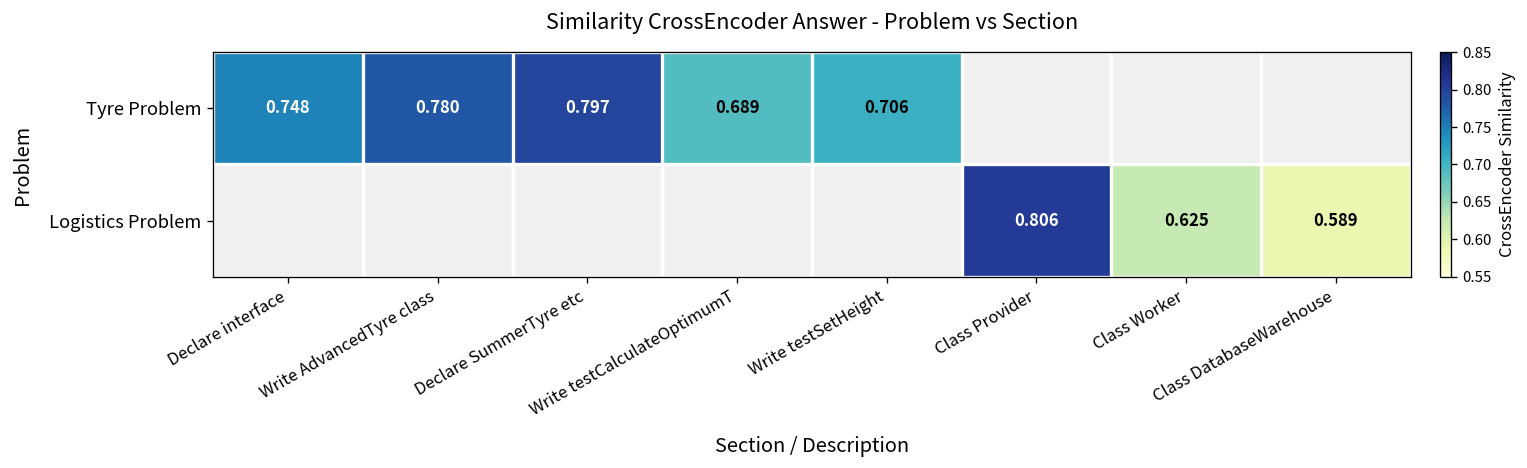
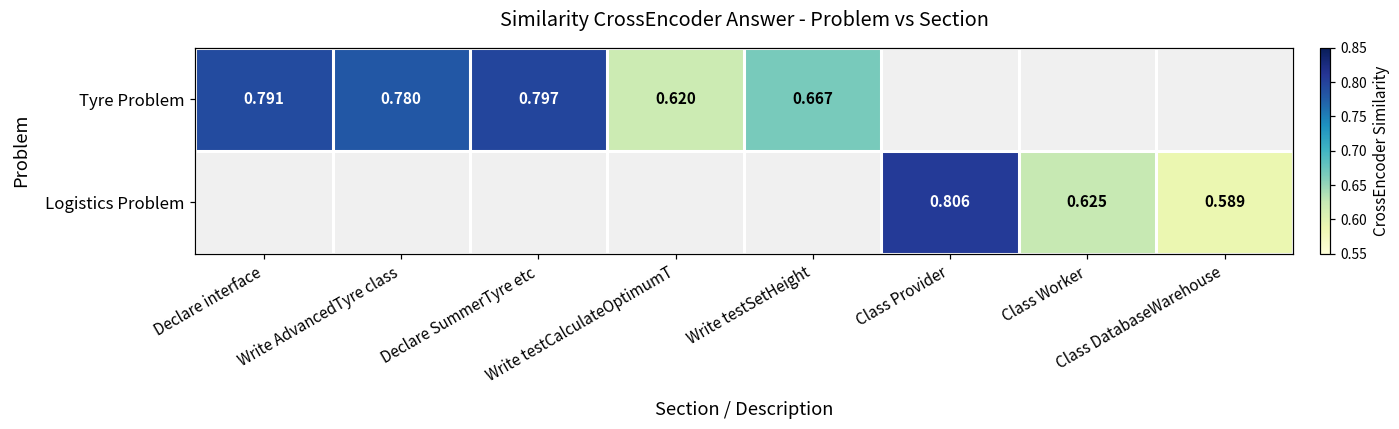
Tyre Problem, Declare interface: 0.748 -> 0.791
Tyre Problem, Write testCalculateOptimumT: 0.689 -> 0.620
Tyre Problem, Write testSetHeight: 0.706 -> 0.667
